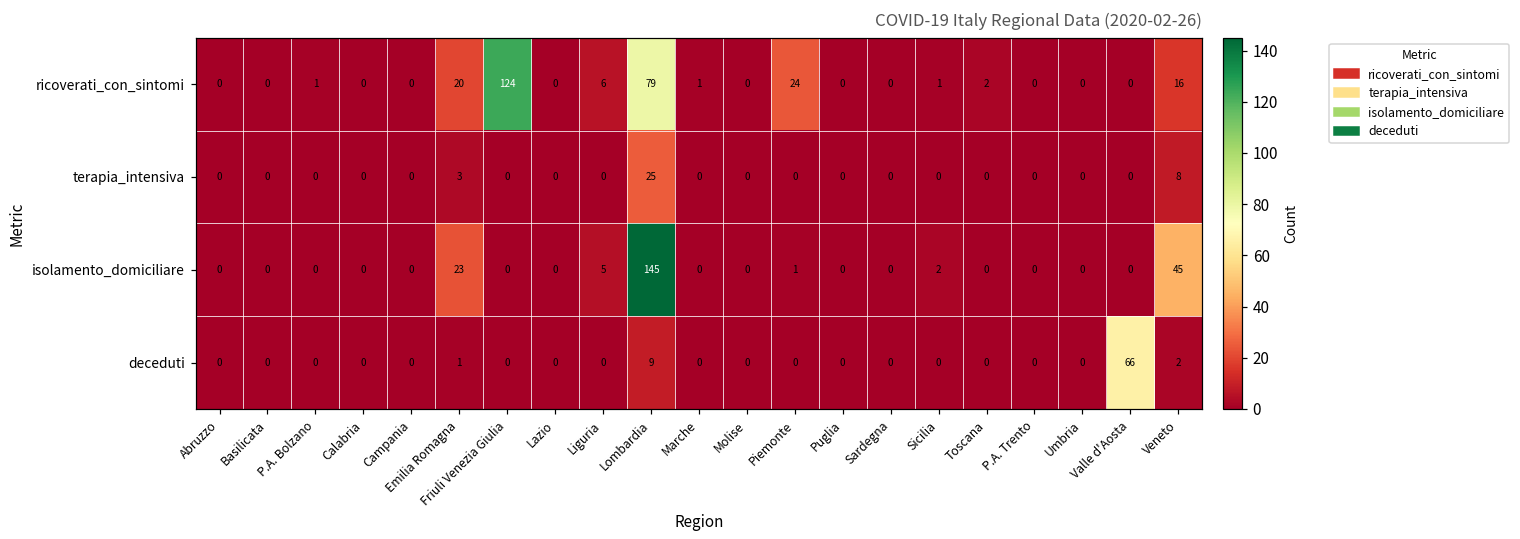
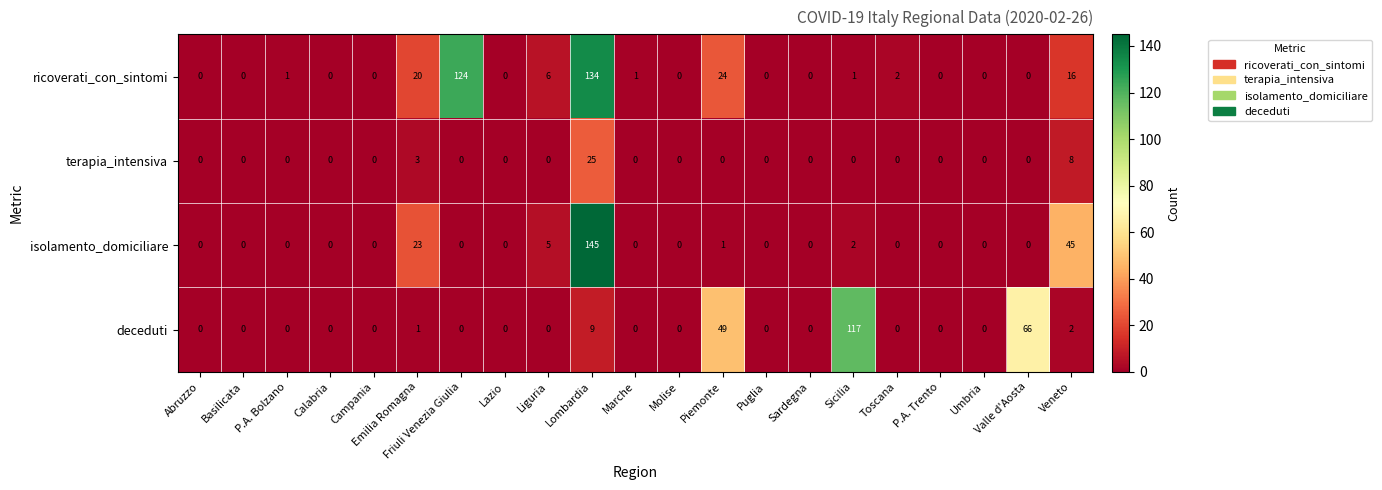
ricoverati_con_sintomi, Lombardia: 79 -> 134
deceduti, Piemonte: 0 -> 49
deceduti, Sicilia: 0 -> 117
